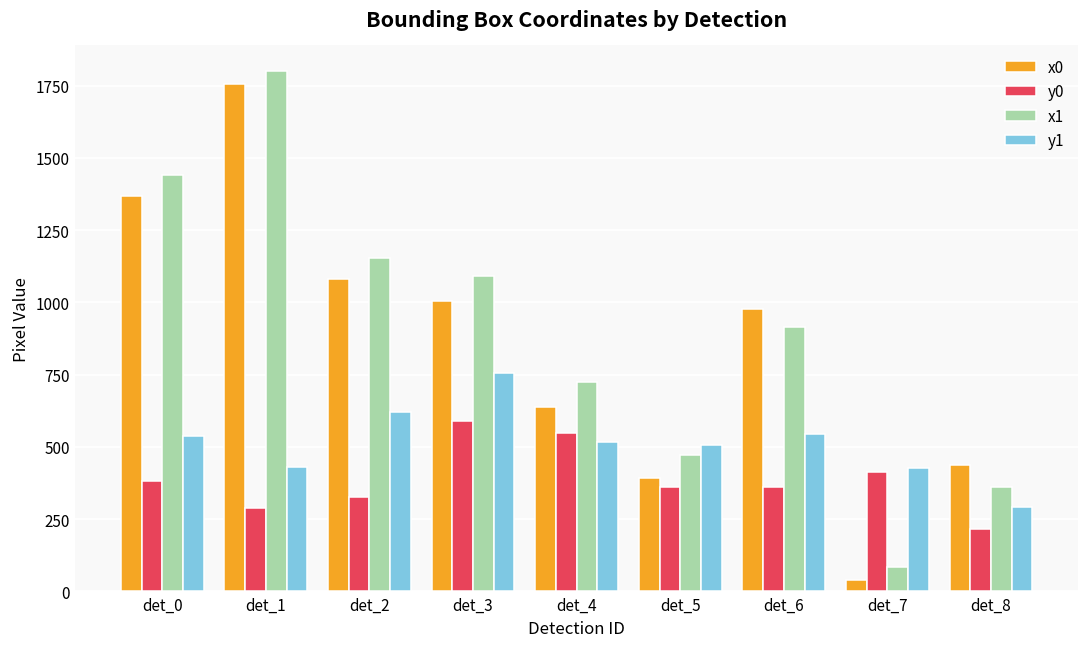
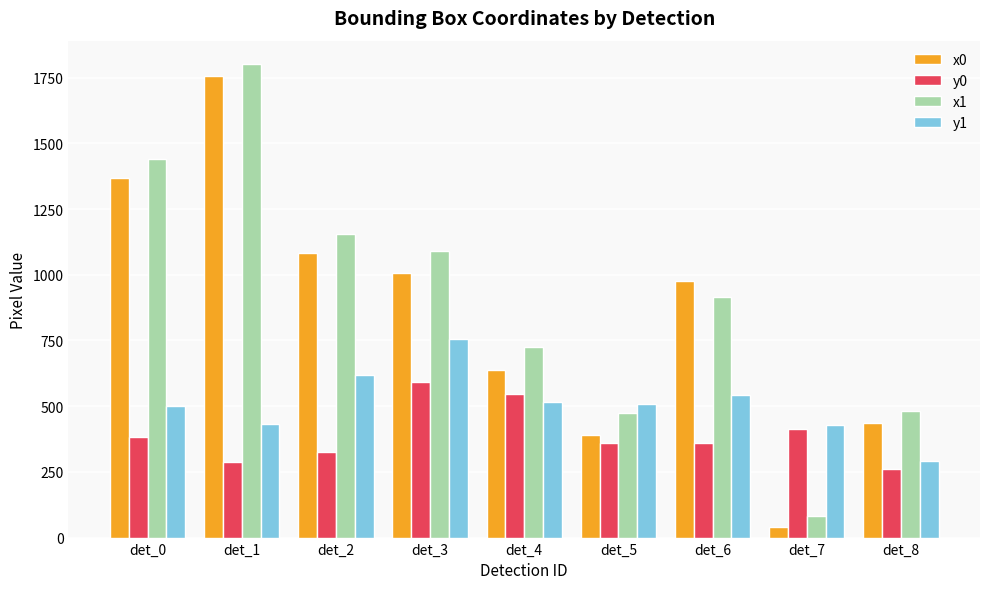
y1, det_0: 540 -> 500
y0, det_8: 220 -> 260
x1, det_8: 360 -> 480
